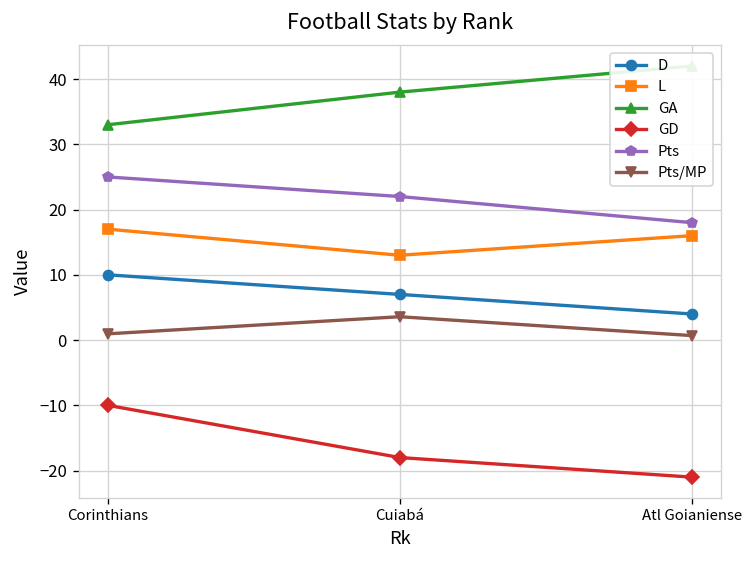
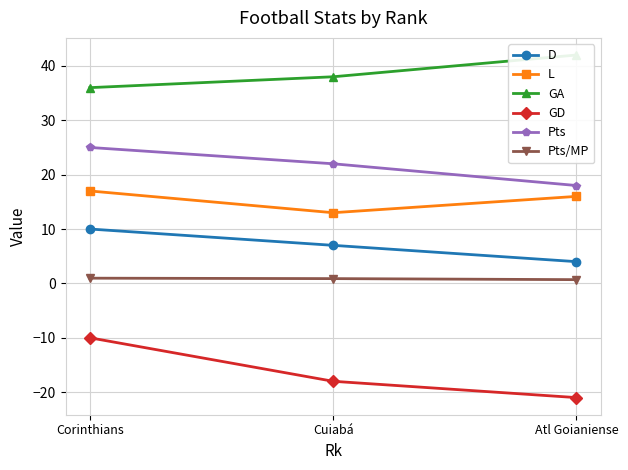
GA, Corinthians: 33 -> 36
Pts/MP, Cuiabá: 4 -> 1
